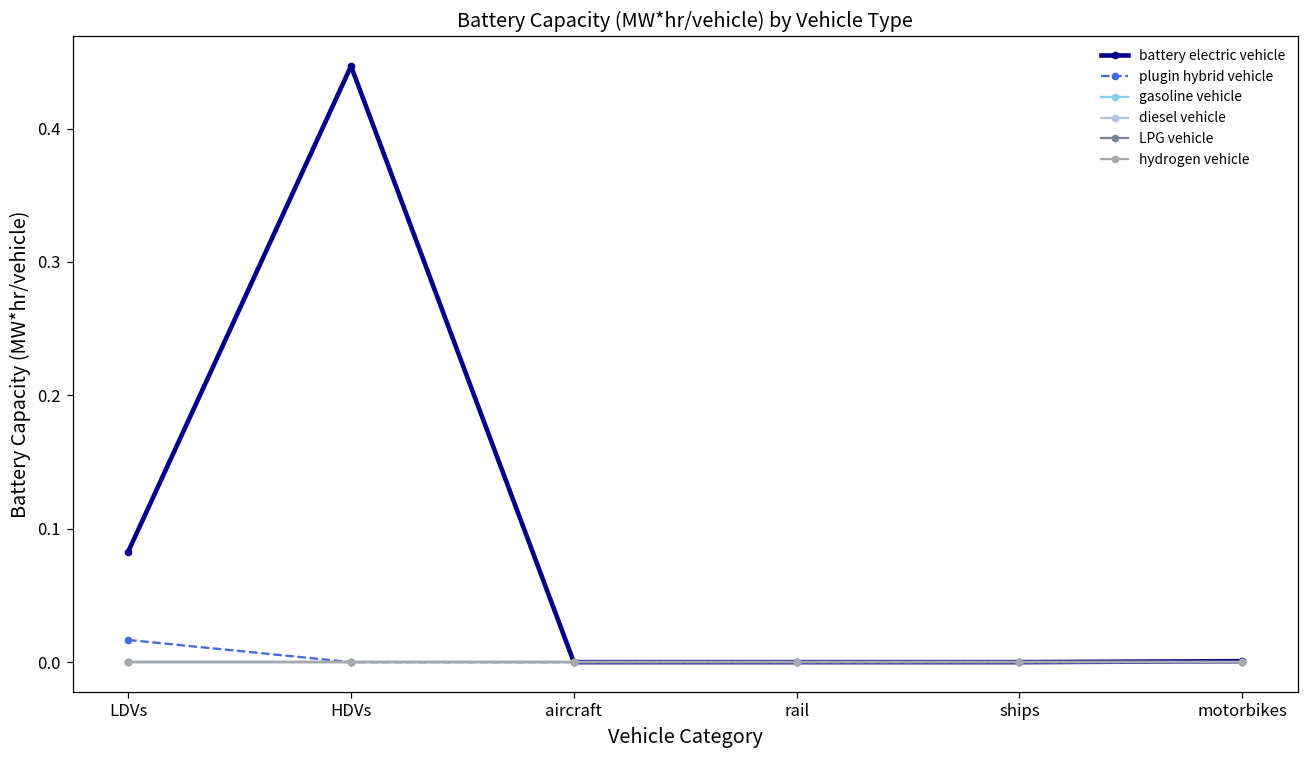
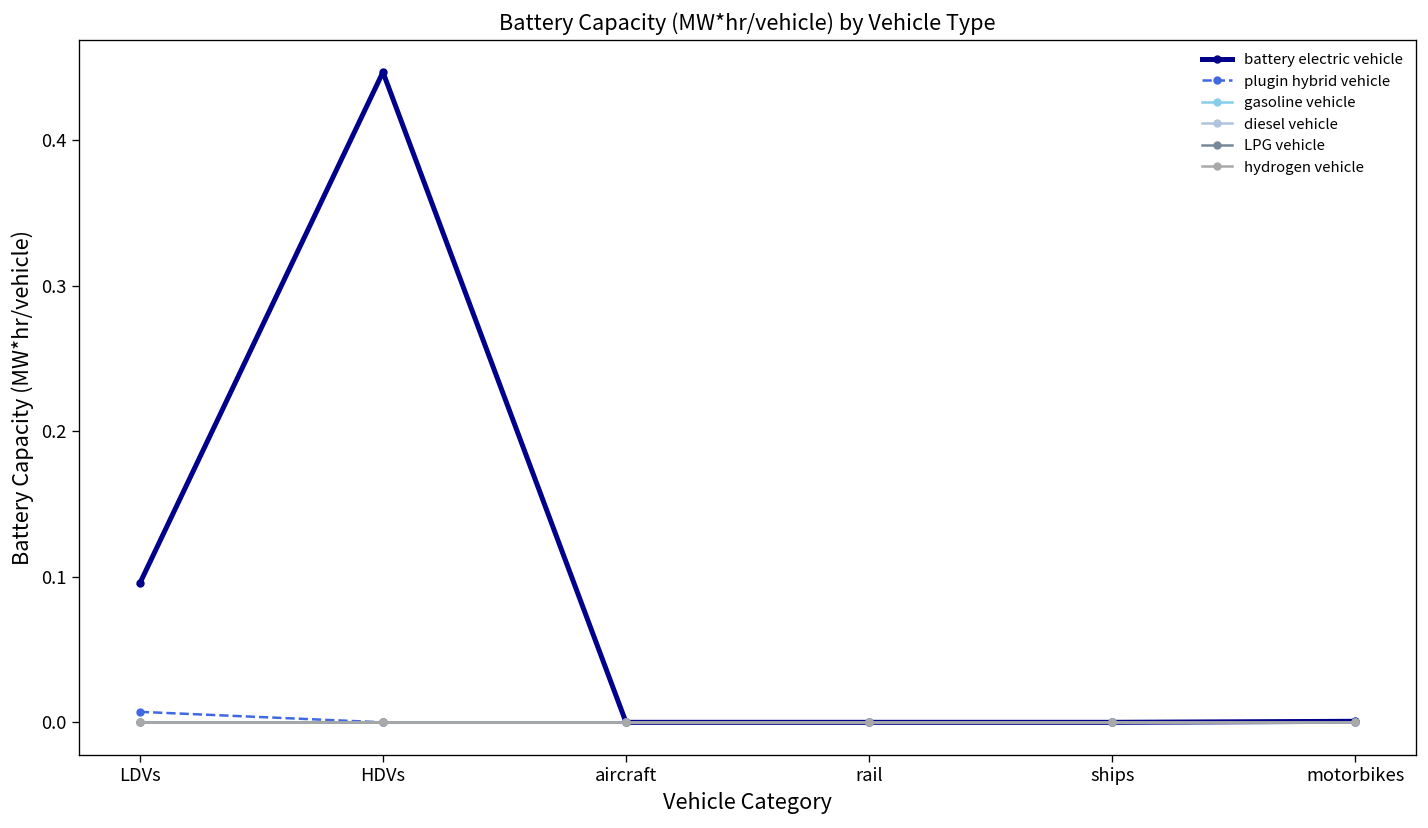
battery electric vehicle, LDVs: 0.083 -> 0.096
plugin hybrid vehicle, LDVs: 0.017 -> 0.007
